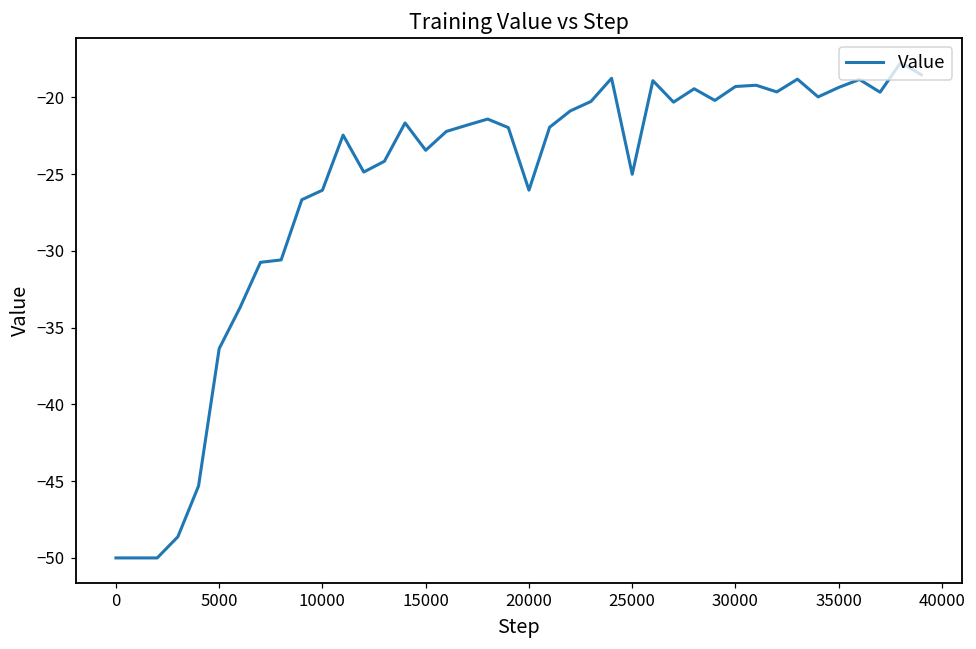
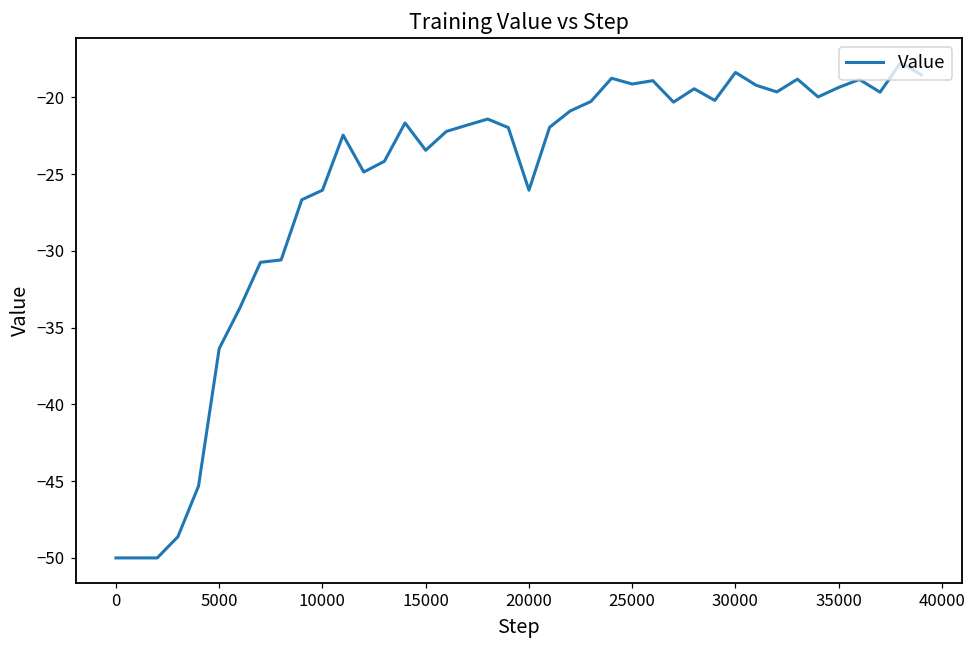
25000: -25.0 -> -19.1
30000: -19.3 -> -18.4
